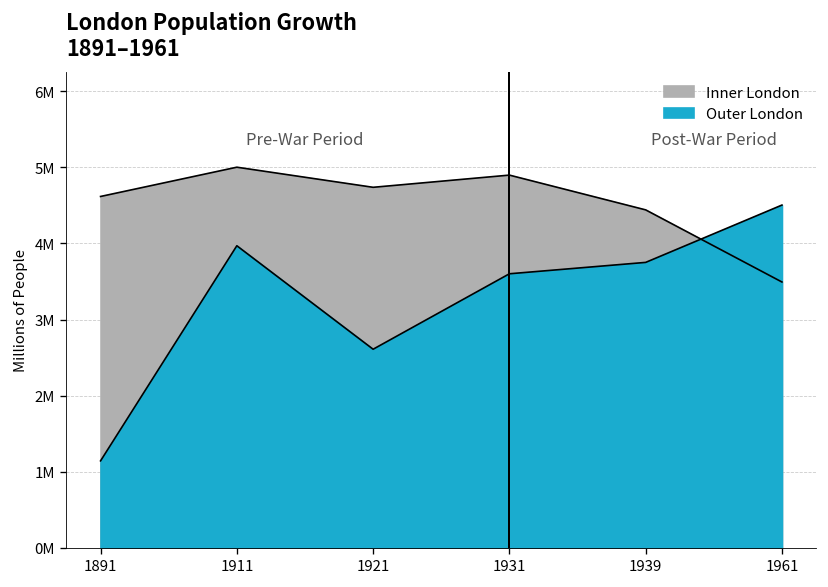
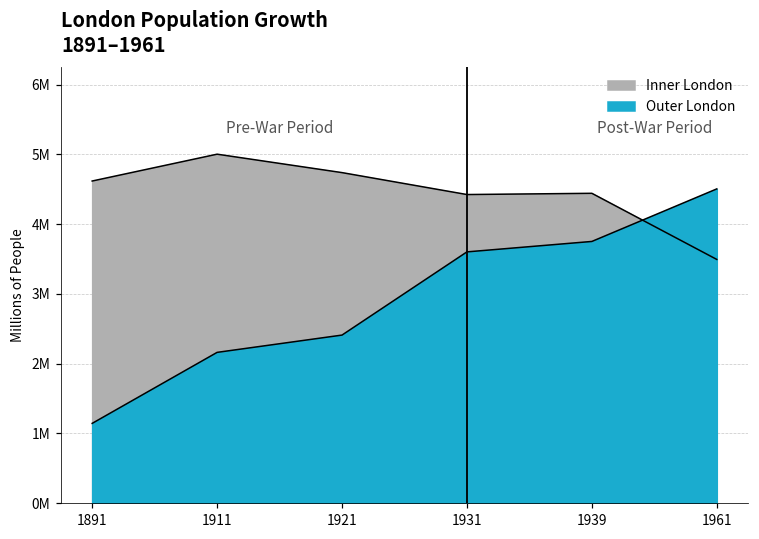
Outer London, 1911: 4000000 -> 2200000
Outer London, 1921: 2600000 -> 2400000
Inner London, 1931: 4900000 -> 4400000
